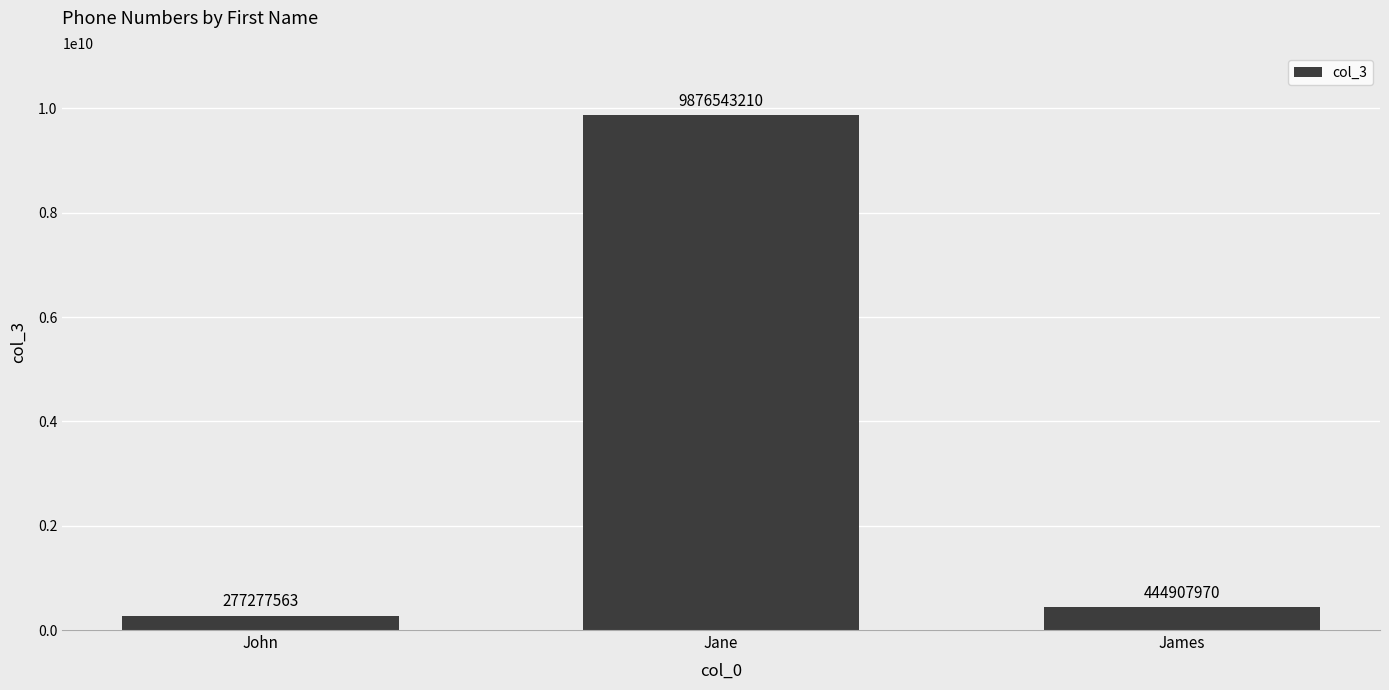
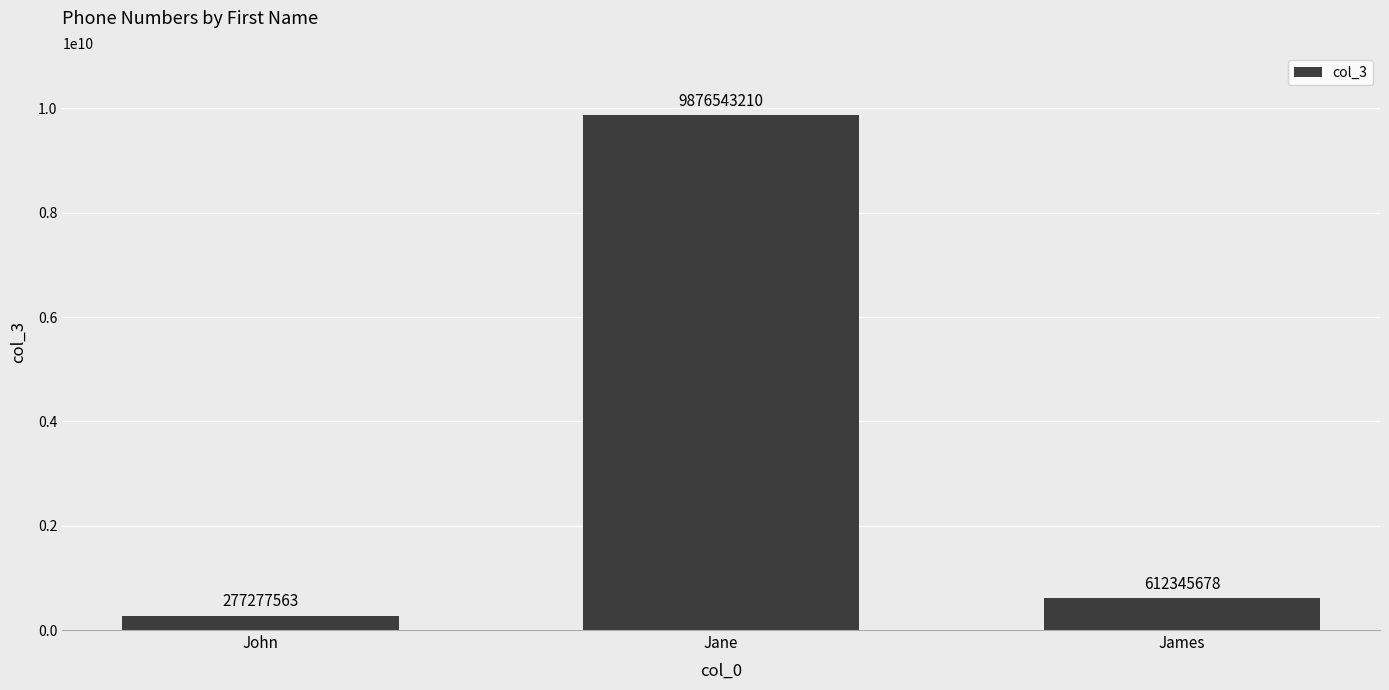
James: 444907970 -> 612345678
